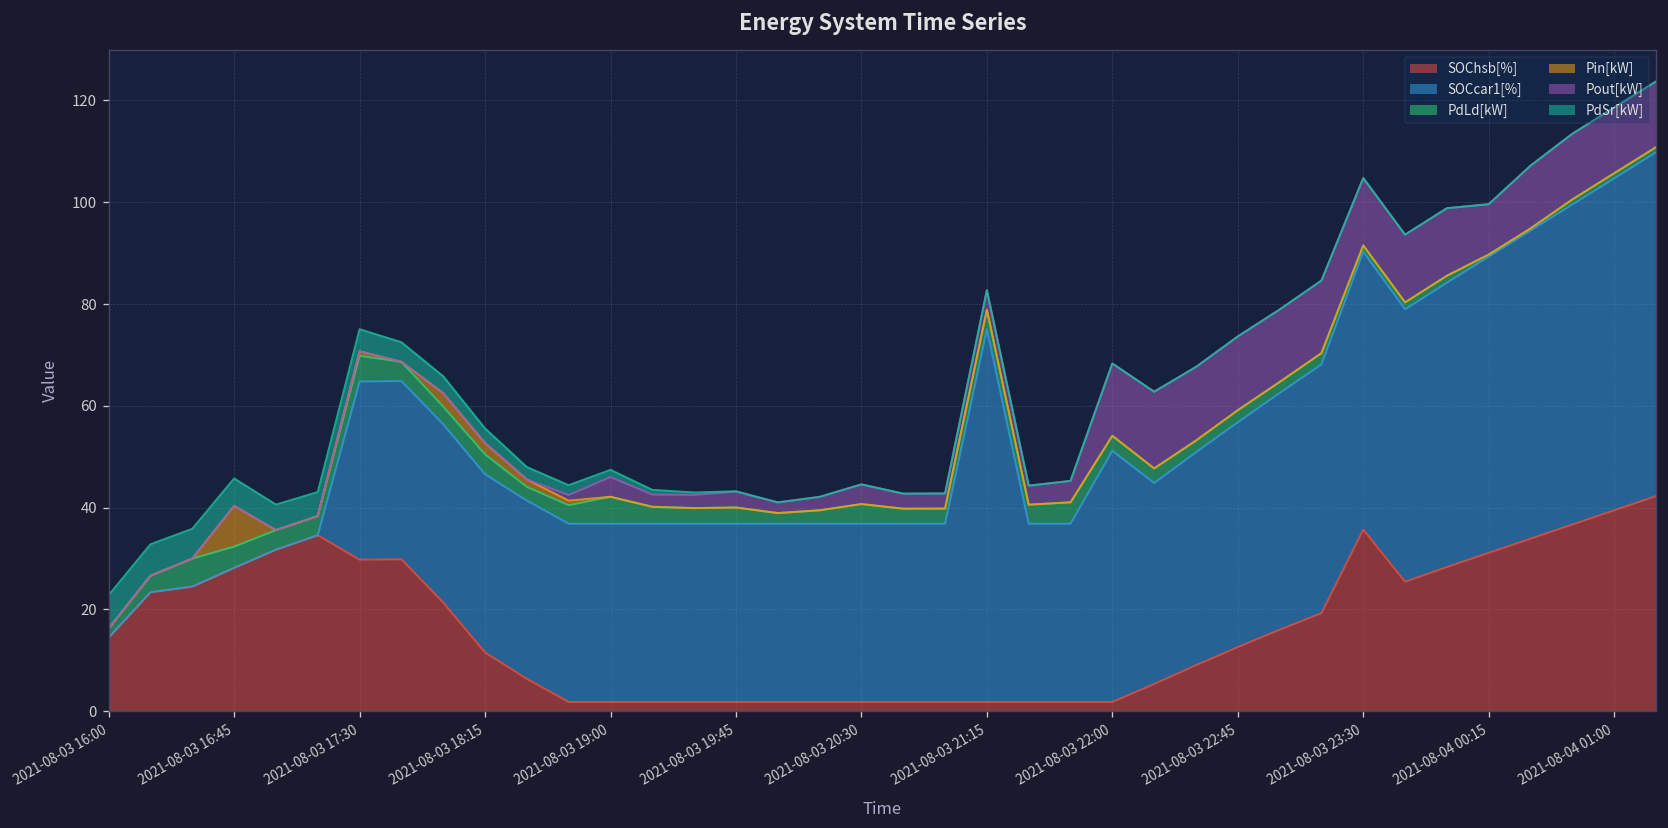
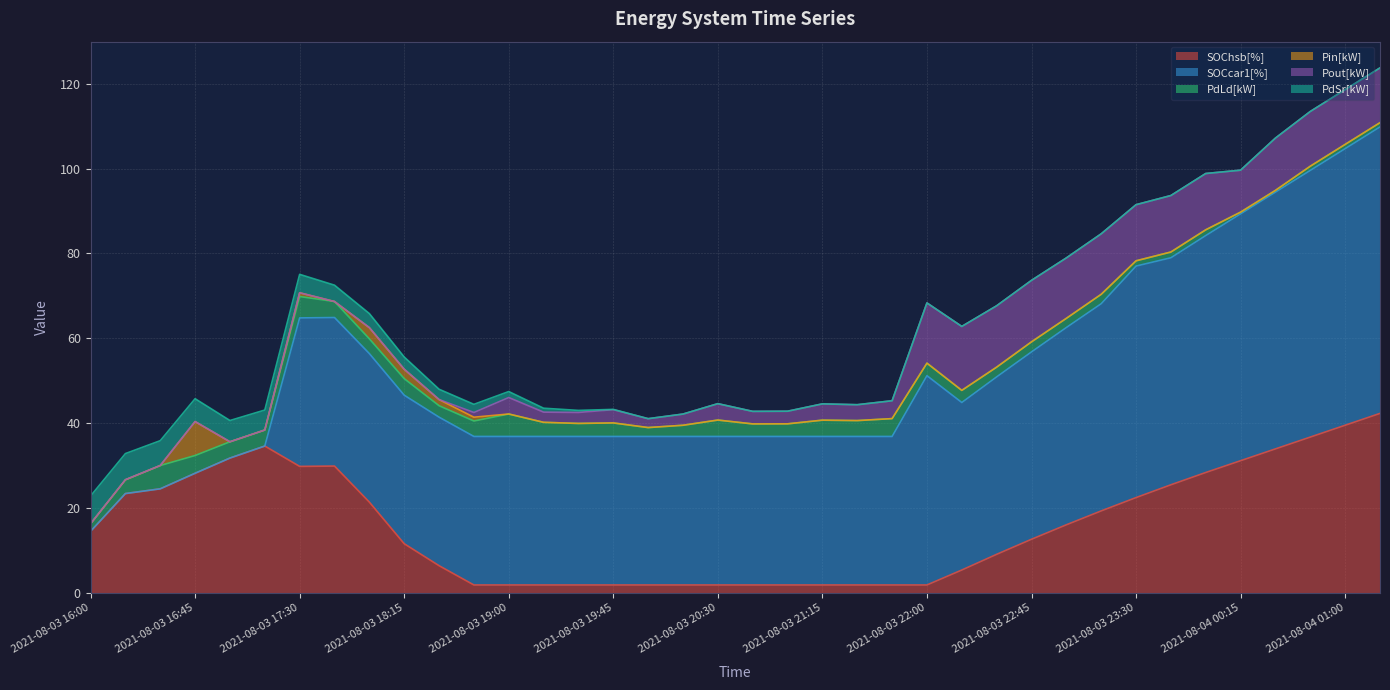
SOCcar1[%], 2021-08-03 21:15: 73 -> 35
SOChsb[%], 2021-08-03 23:30: 36 -> 22
